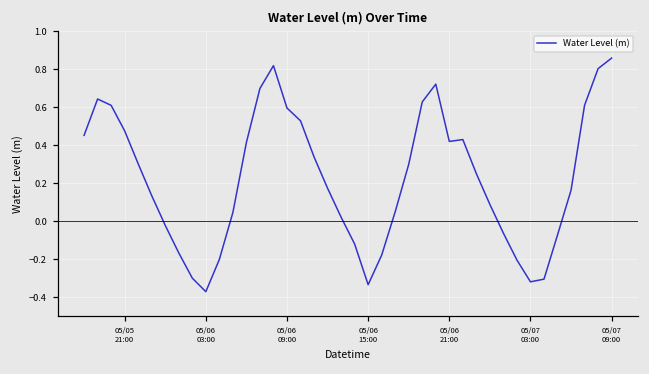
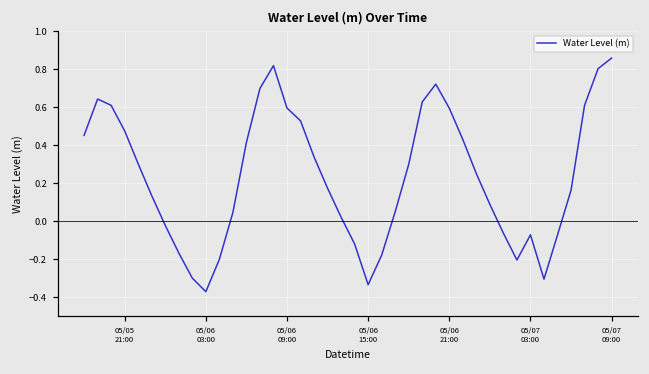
05/06 21:00: 0.42 -> 0.59
05/07 03:00: -0.32 -> -0.07
